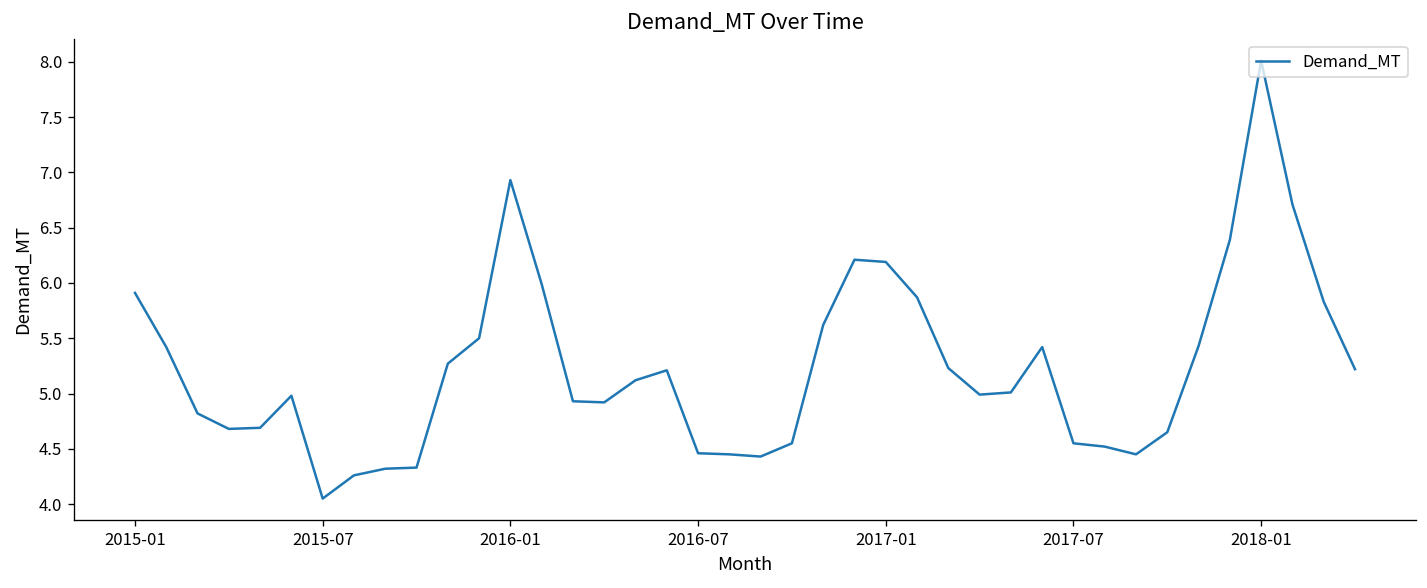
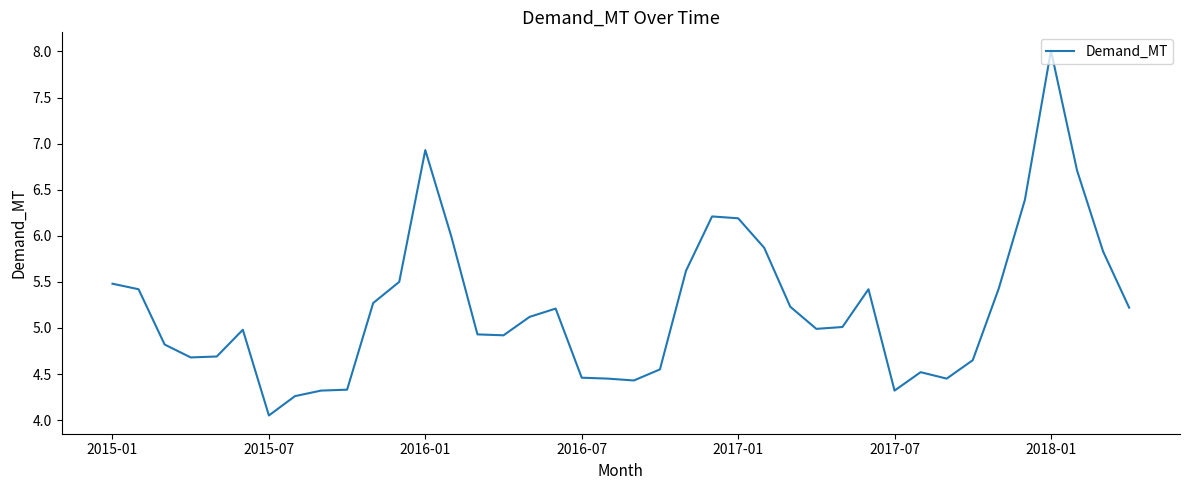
2015-01: 5.9 -> 5.5
2017-07: 4.6 -> 4.3
